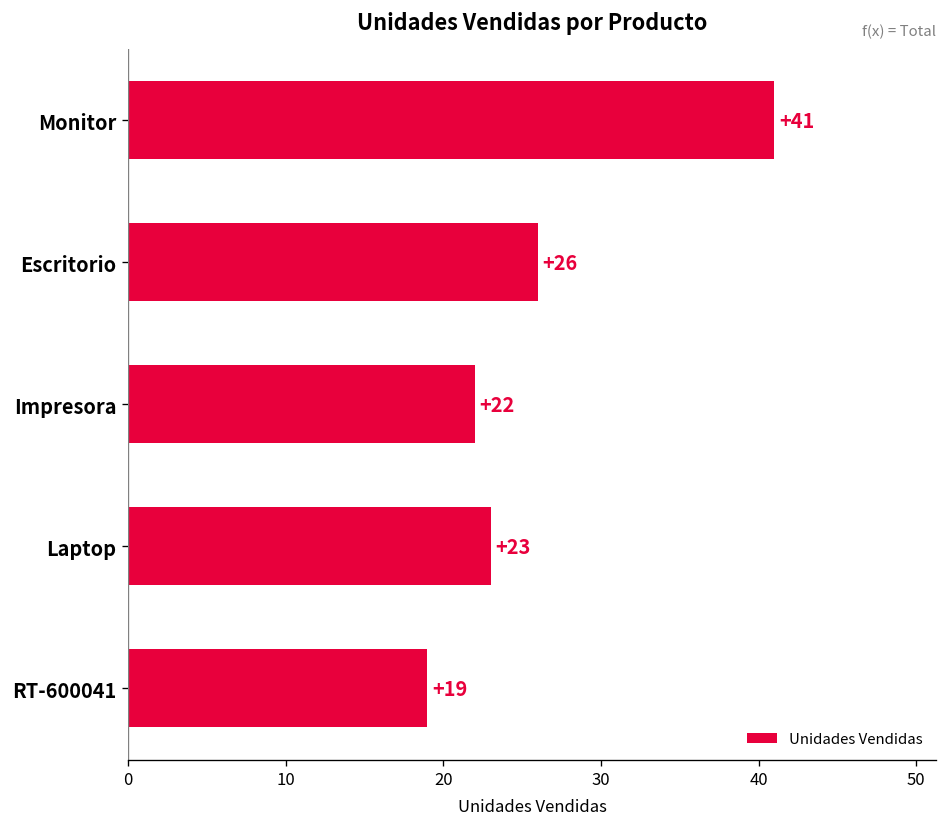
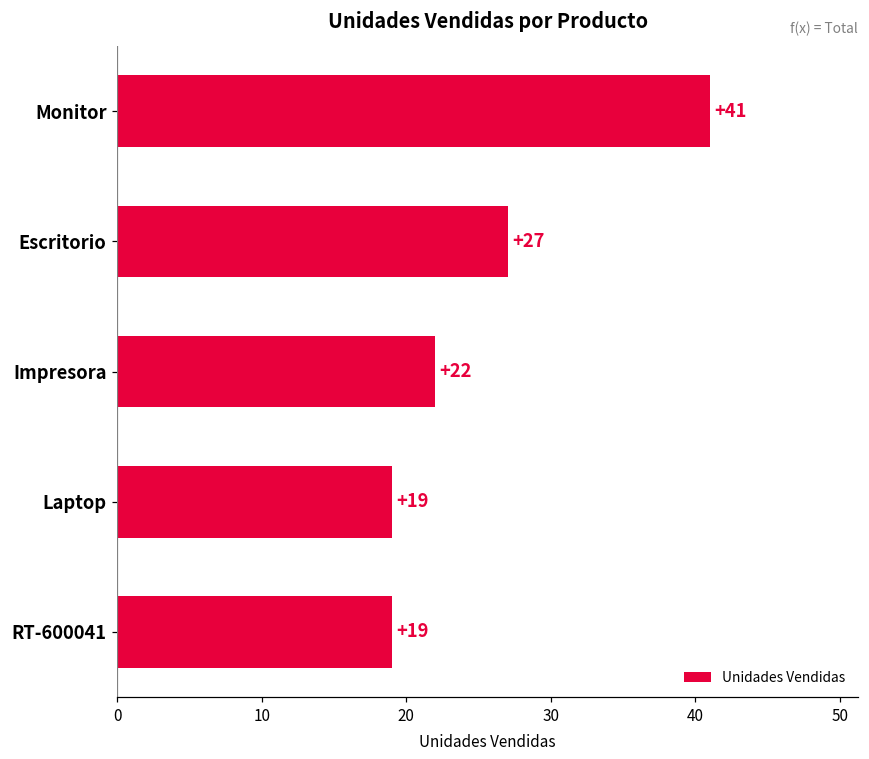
Escritorio: +26 -> +27
Laptop: +23 -> +19
